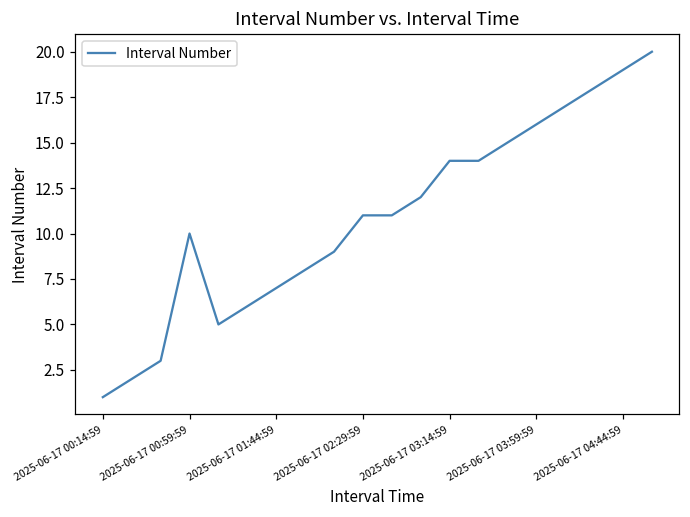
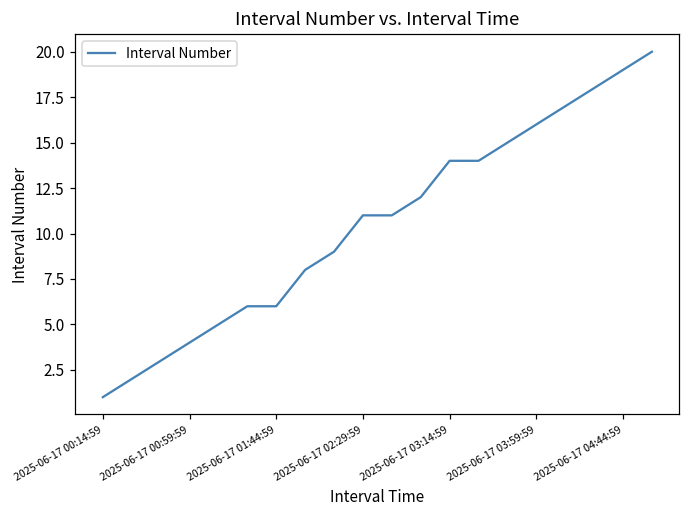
2025-06-17 00:59:59: 10 -> 4
2025-06-17 01:44:59: 7 -> 6
